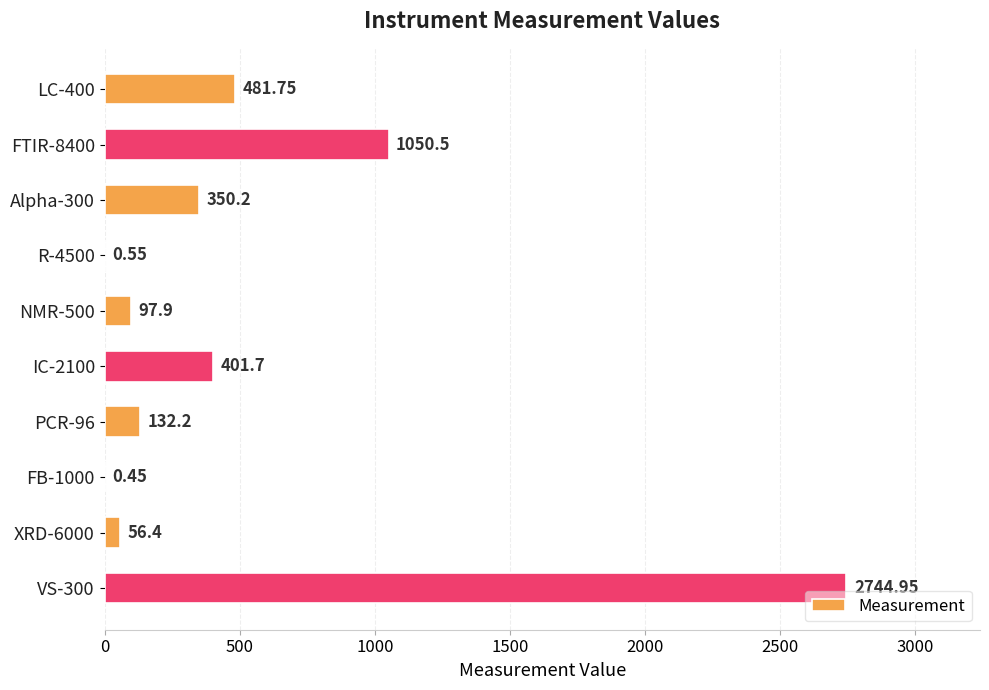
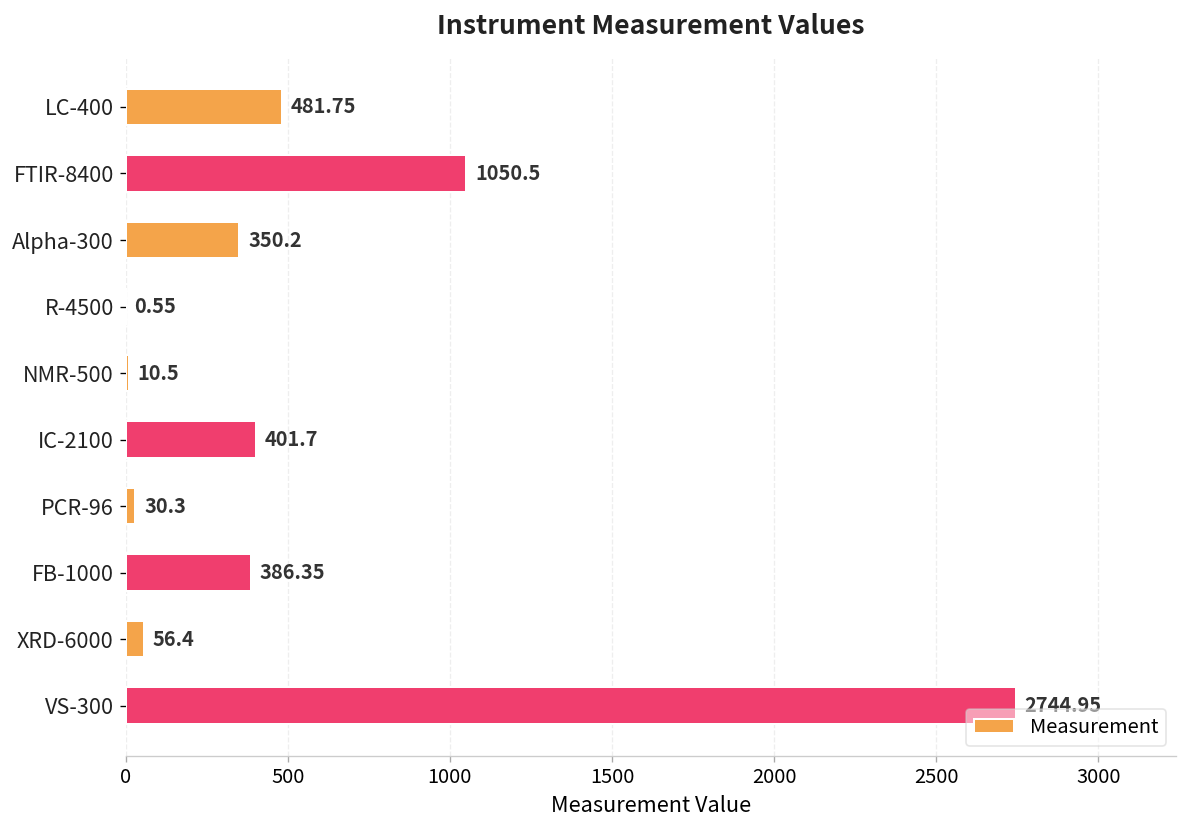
NMR-500: 97.9 -> 10.5
PCR-96: 132.2 -> 30.3
FB-1000: 0.45 -> 386.35
